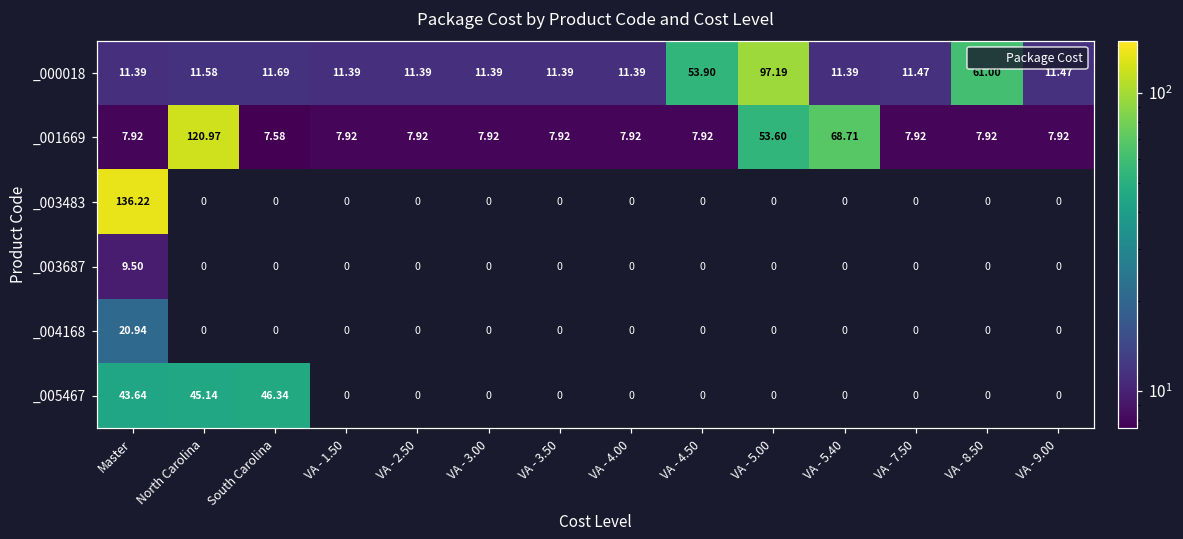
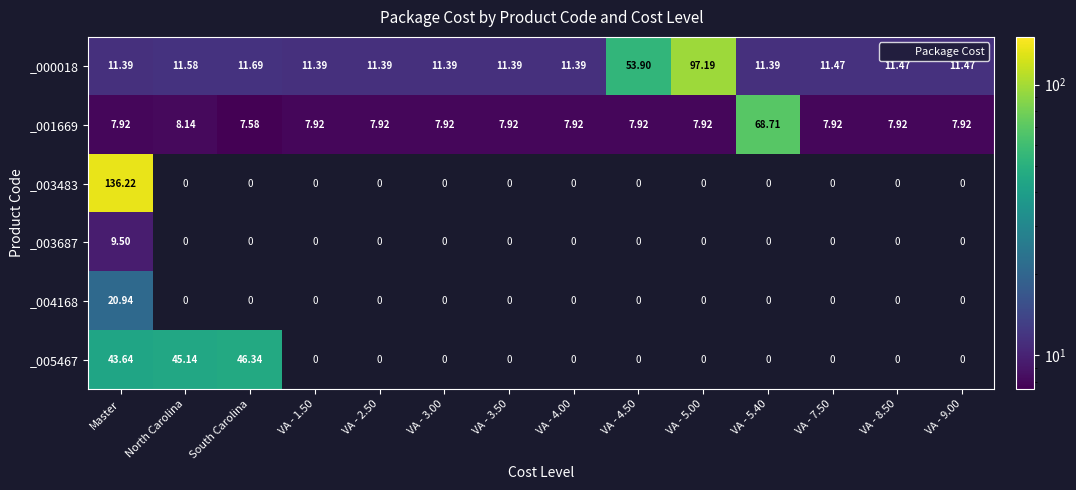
_000018, VA - 8.50: 61.00 -> 11.47
_001669, North Carolina: 120.97 -> 8.14
_001669, VA - 5.00: 53.60 -> 7.92
